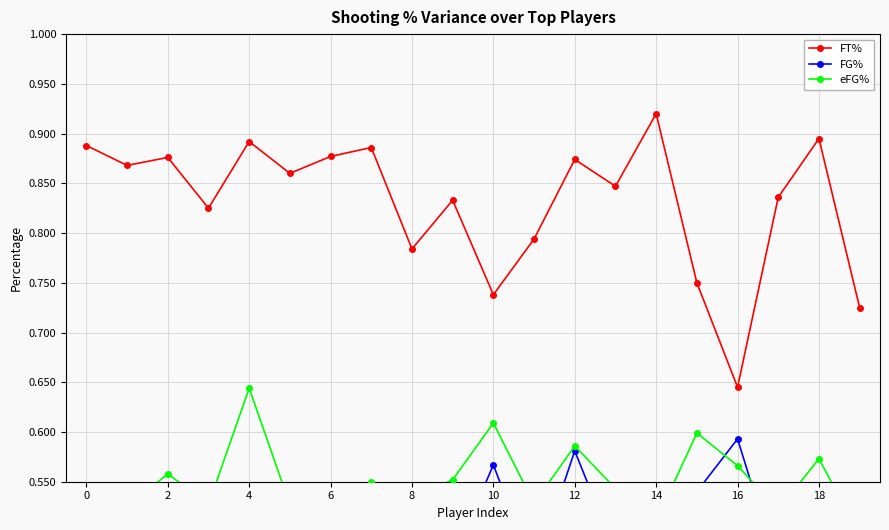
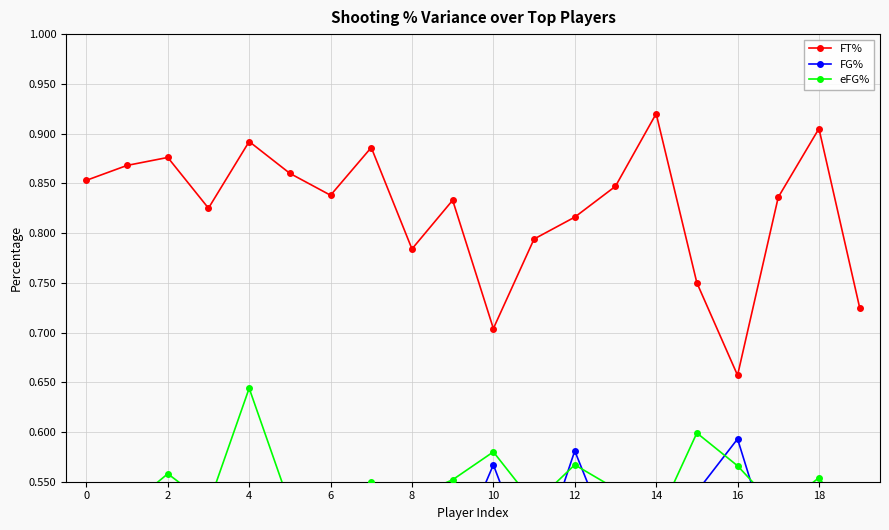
FT%, 0: 0.89 -> 0.85
FT%, 6: 0.88 -> 0.84
FT%, 10: 0.74 -> 0.70
eFG%, 10: 0.61 -> 0.58
FT%, 12: 0.87 -> 0.82
eFG%, 12: 0.59 -> 0.57
FT%, 16: 0.65 -> 0.66
FT%, 18: 0.90 -> 0.91
eFG%, 18: 0.57 -> 0.55
